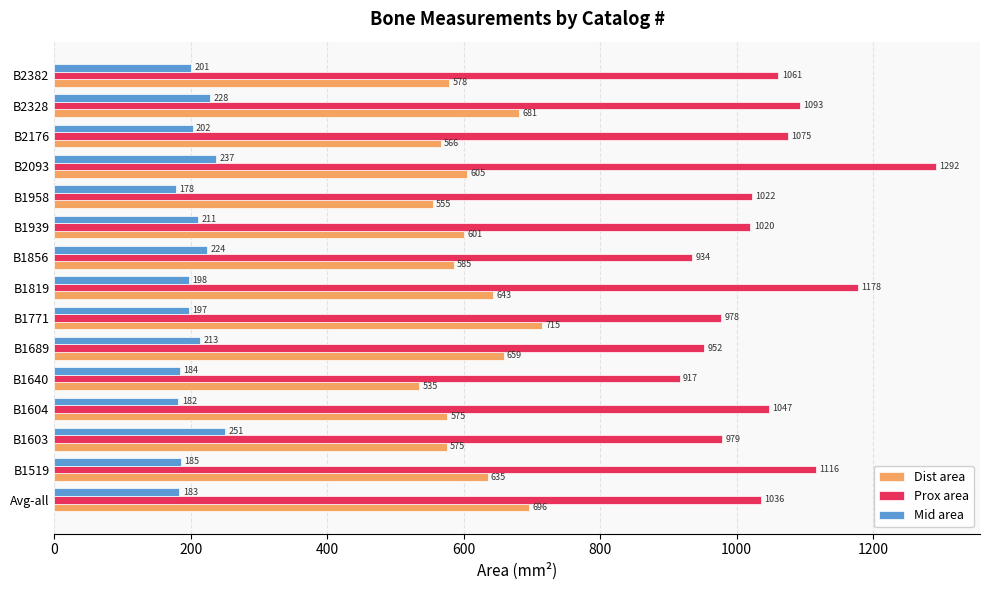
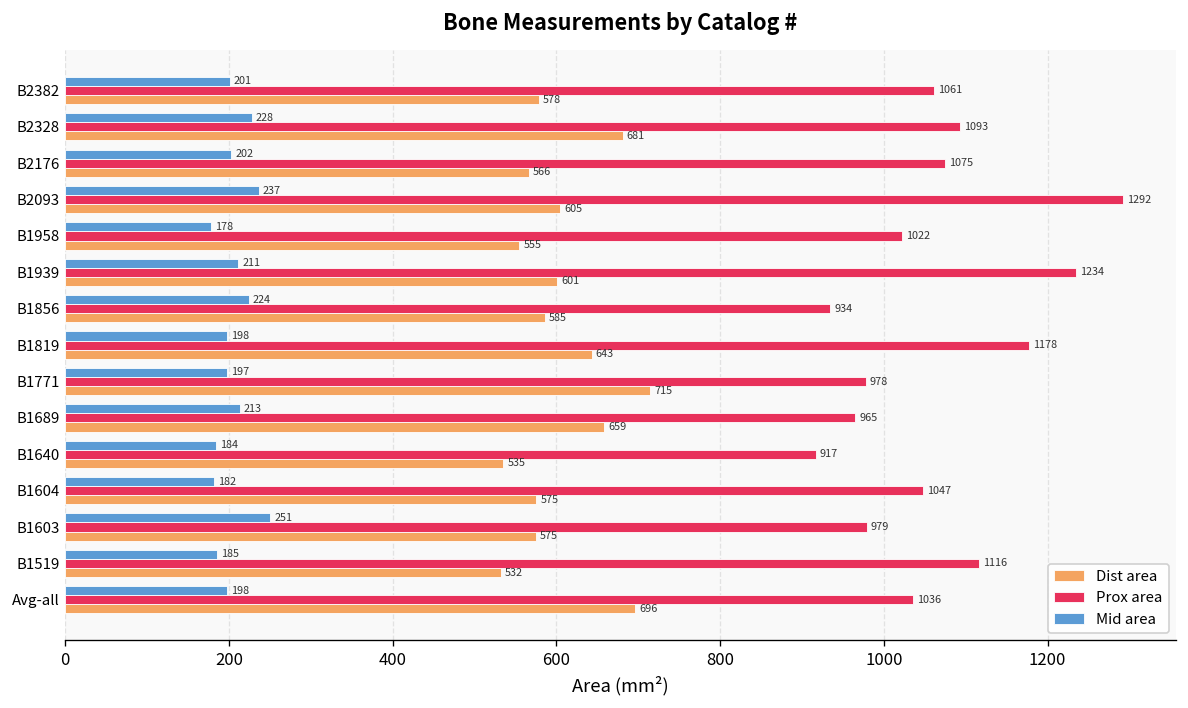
Prox area, B1939: 1020 -> 1234
Prox area, B1689: 952 -> 965
Dist area, B1519: 635 -> 532
Mid area, Avg-all: 183 -> 198
